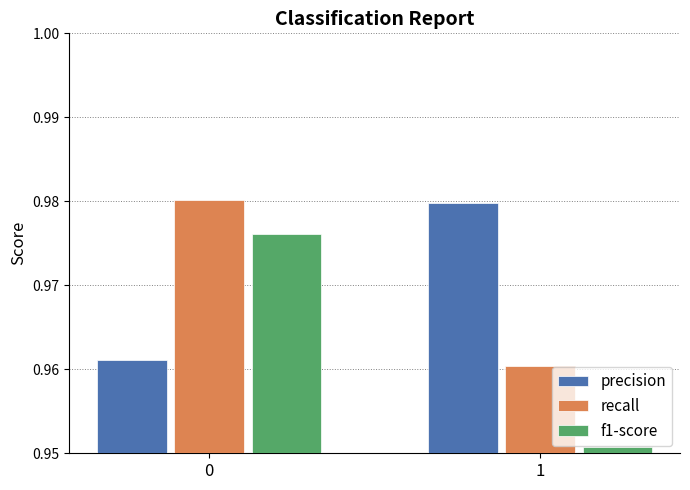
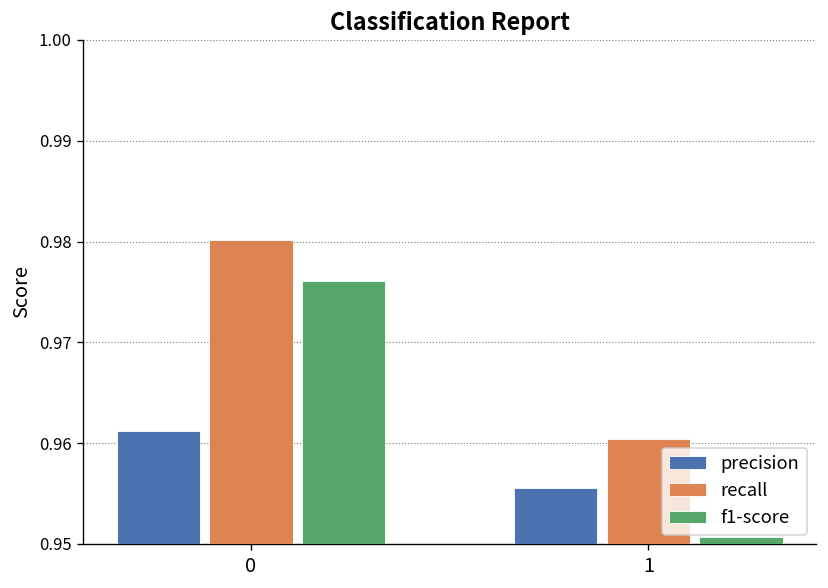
precision, 1: 0.980 -> 0.956
